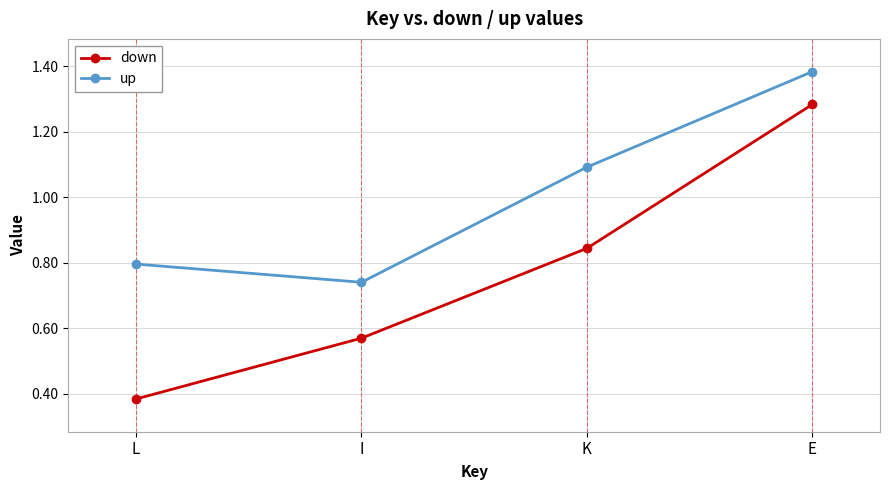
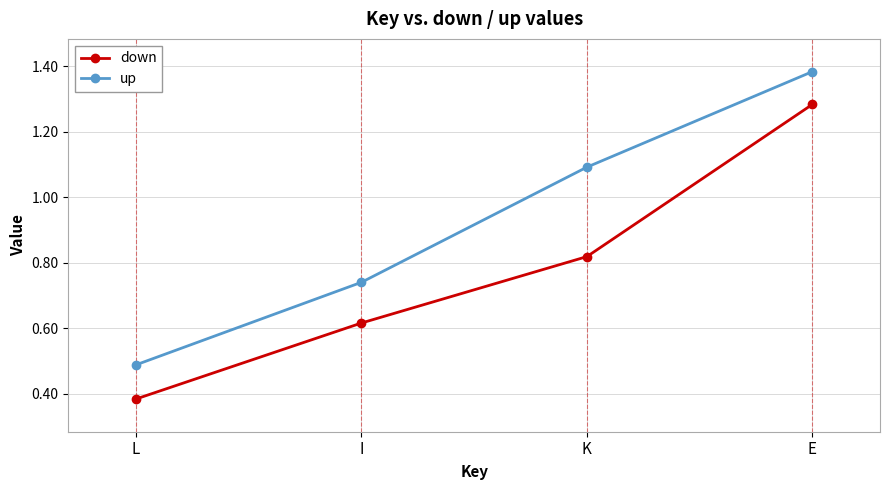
up, L: 0.80 -> 0.49
down, I: 0.57 -> 0.62
down, K: 0.84 -> 0.82
